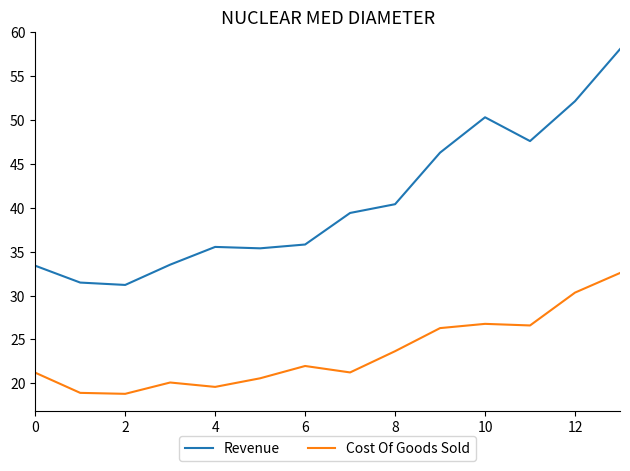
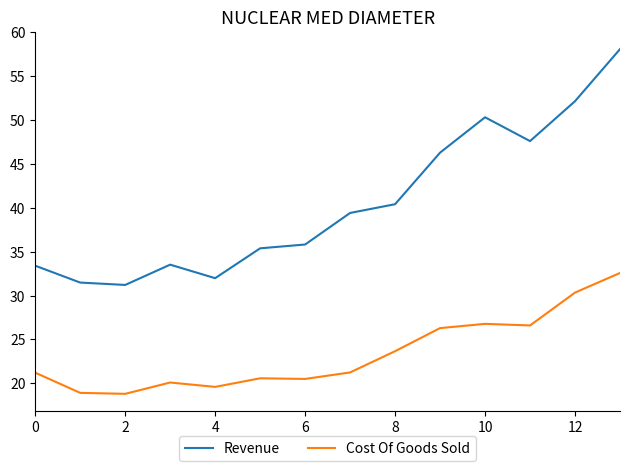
Revenue, 4: 36 -> 32
Cost Of Goods Sold, 6: 22 -> 21
